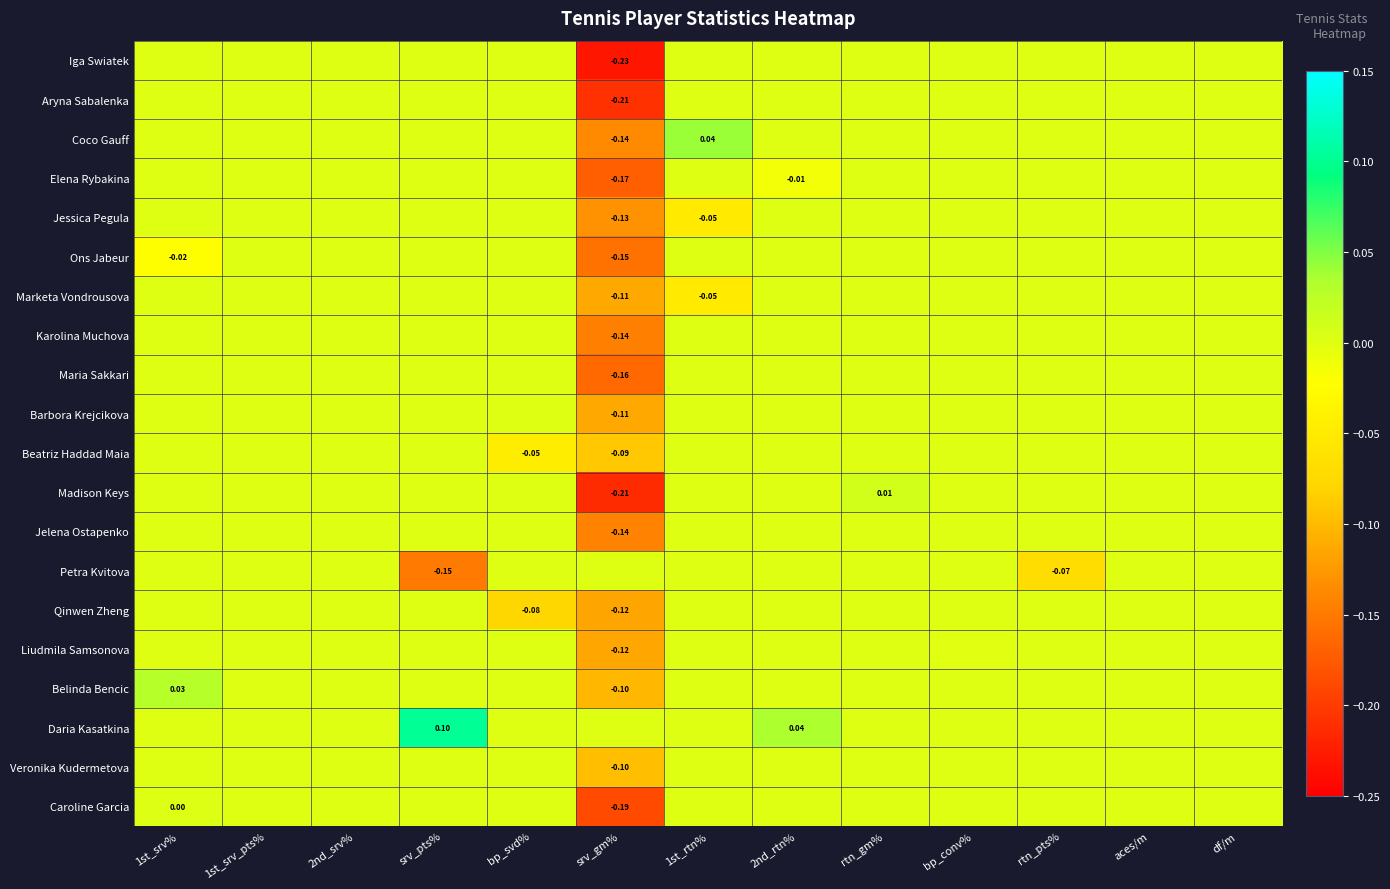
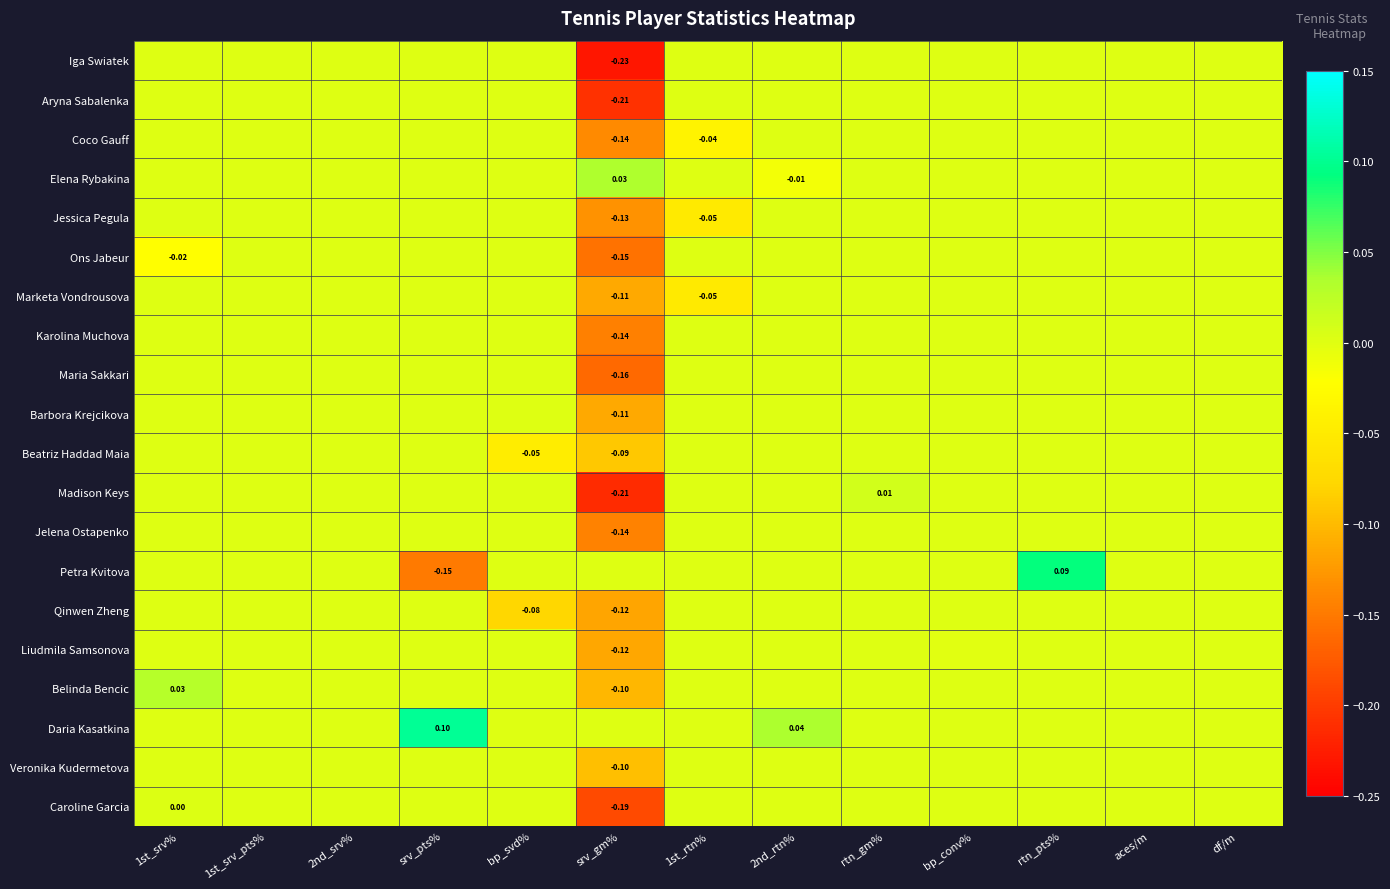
Coco Gauff, 1st_rtn%: 0.04 -> -0.04
Elena Rybakina, srv_gm%: -0.17 -> 0.03
Petra Kvitova, rtn_pts%: -0.07 -> 0.09
